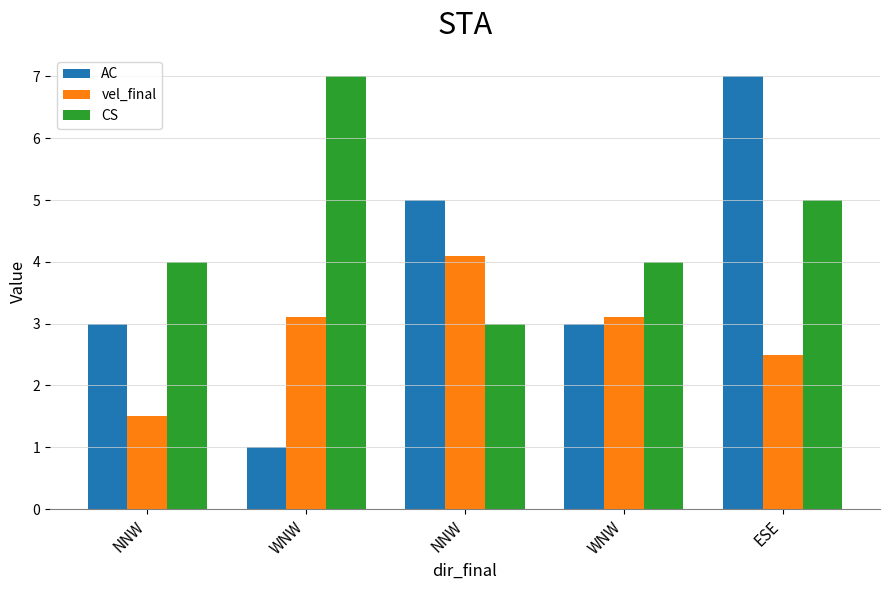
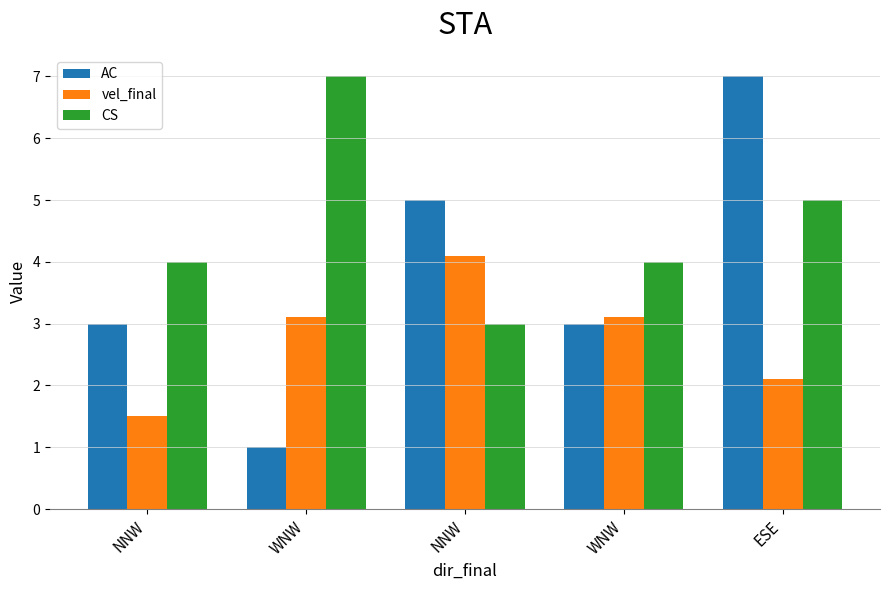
vel_final, ESE: 2.5 -> 2.1
